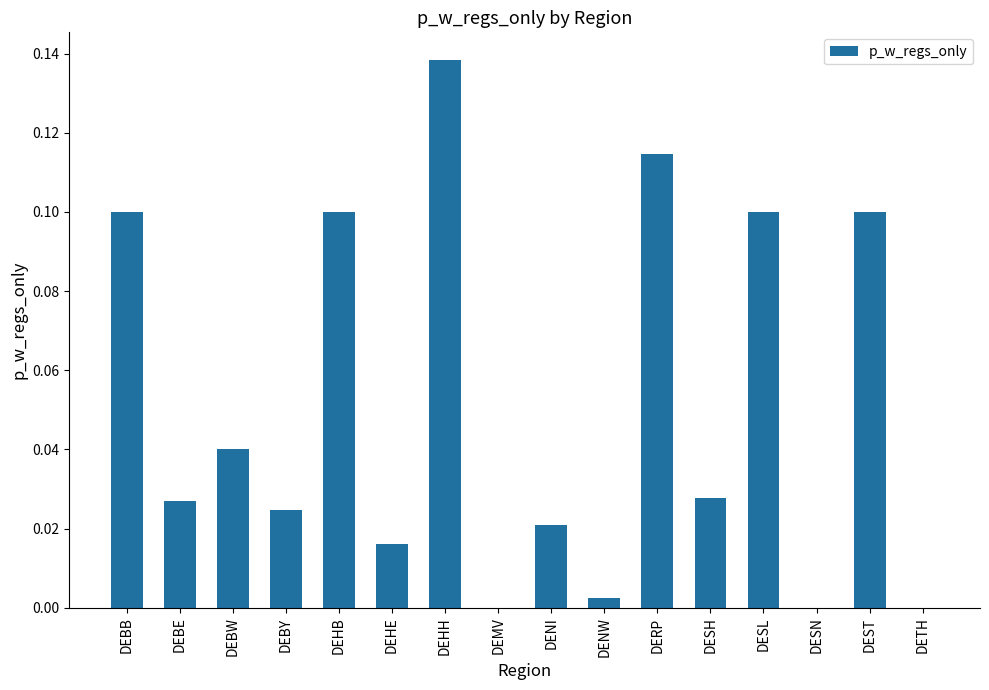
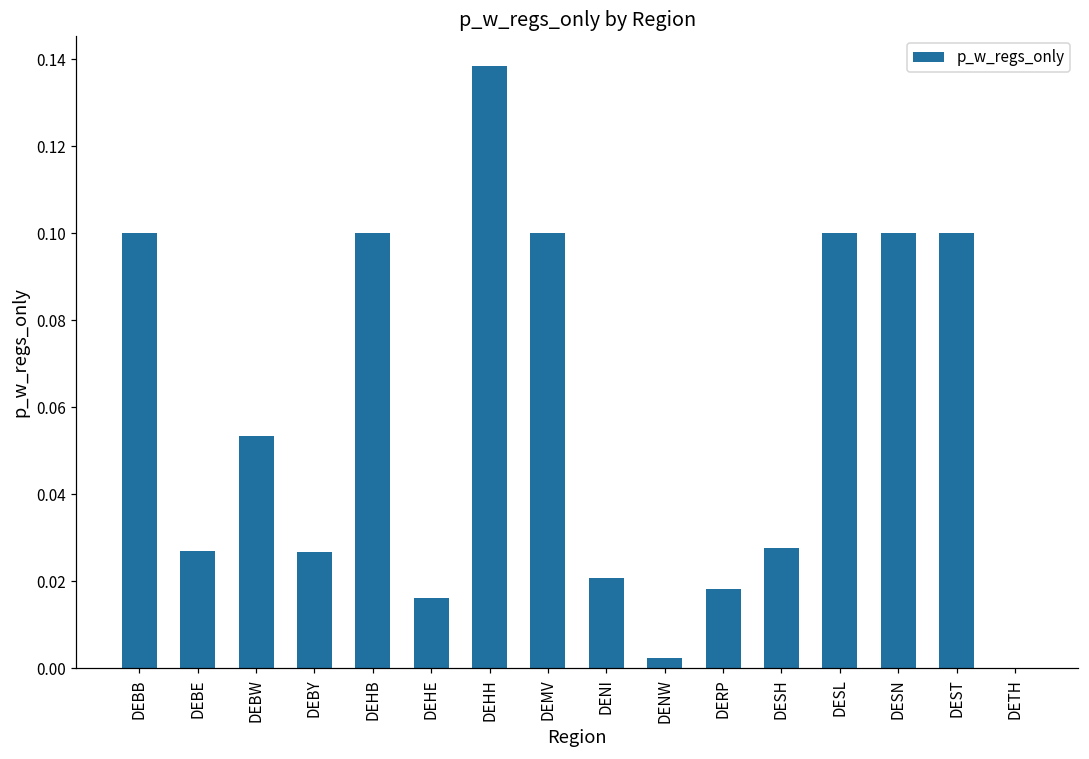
DEBW: 0.040 -> 0.053
DEBY: 0.025 -> 0.027
DEMV: 0.0 -> 0.1
DERP: 0.115 -> 0.018
DESN: 0.0 -> 0.1
